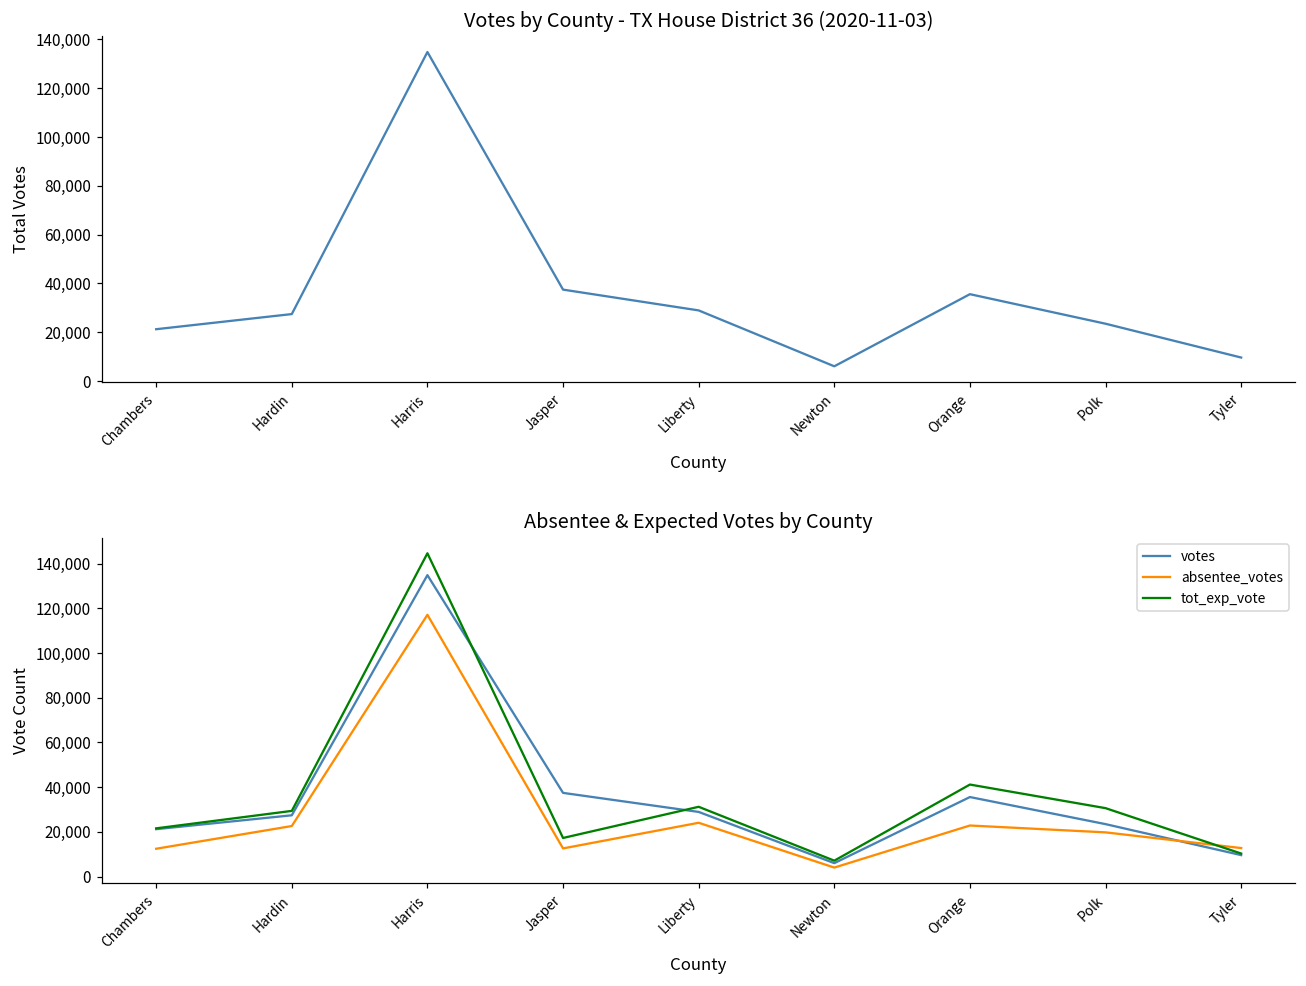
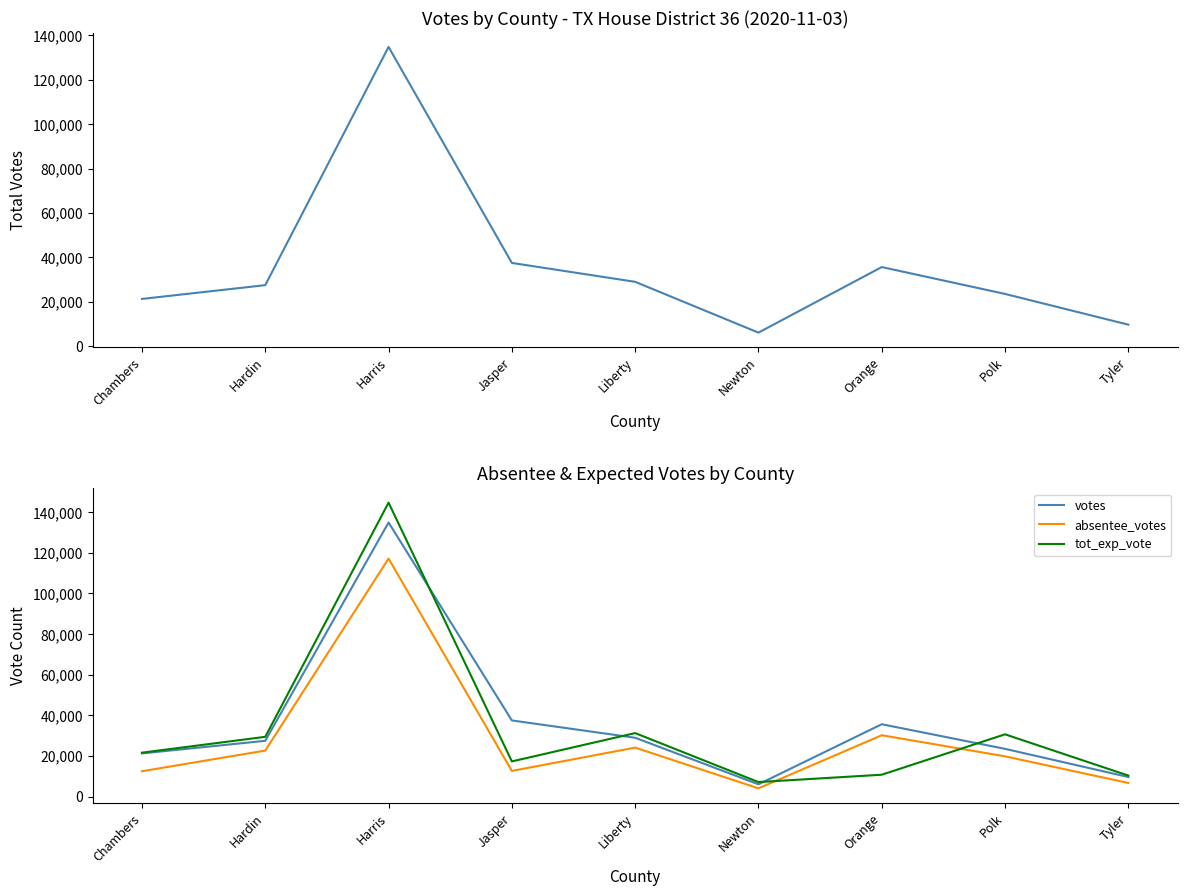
Absentee & Expected Votes by County, absentee_votes, Orange: 23,000 -> 30,000
Absentee & Expected Votes by County, tot_exp_vote, Orange: 41,000 -> 11,000
Absentee & Expected Votes by County, absentee_votes, Tyler: 13,000 -> 7,000
